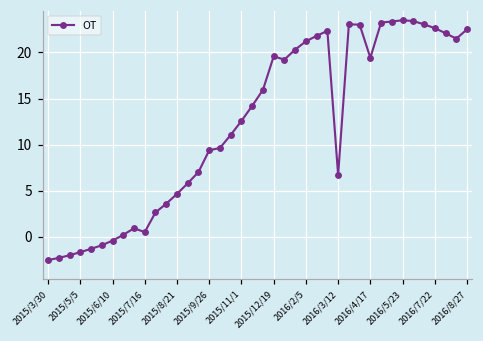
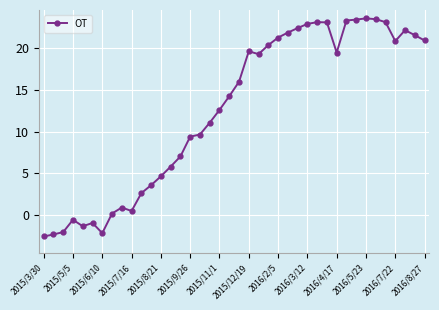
2015/5/5: -2 -> -1
2015/6/10: 0 -> -2
2016/3/12: 7 -> 23
2016/7/22: 23 -> 21
2016/8/27: 23 -> 21
